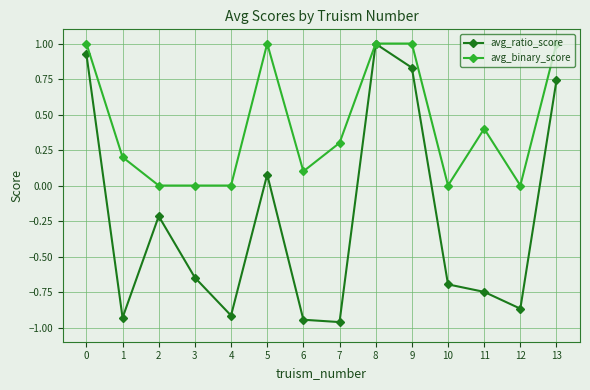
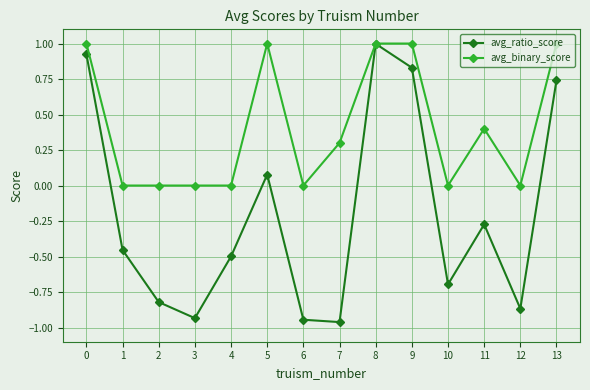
avg_ratio_score, 1: -0.93 -> -0.45
avg_binary_score, 1: 0.2 -> 0.0
avg_ratio_score, 2: -0.22 -> -0.82
avg_ratio_score, 3: -0.65 -> -0.93
avg_ratio_score, 4: -0.92 -> -0.50
avg_binary_score, 6: 0.1 -> 0.0
avg_ratio_score, 11: -0.75 -> -0.27
